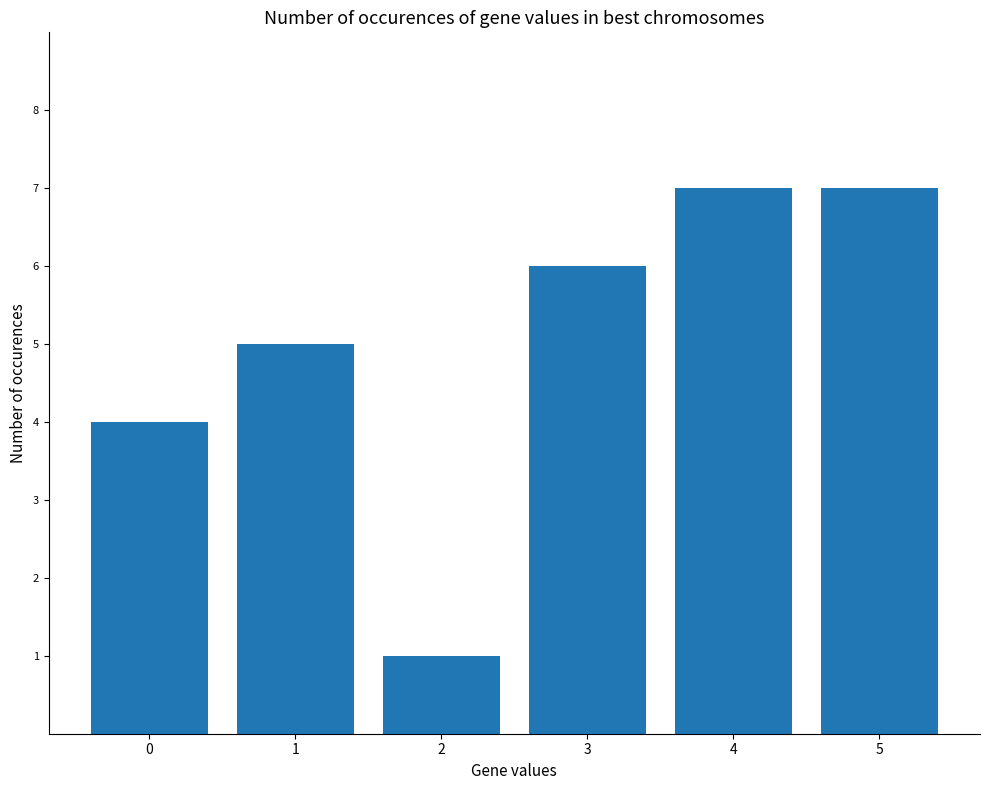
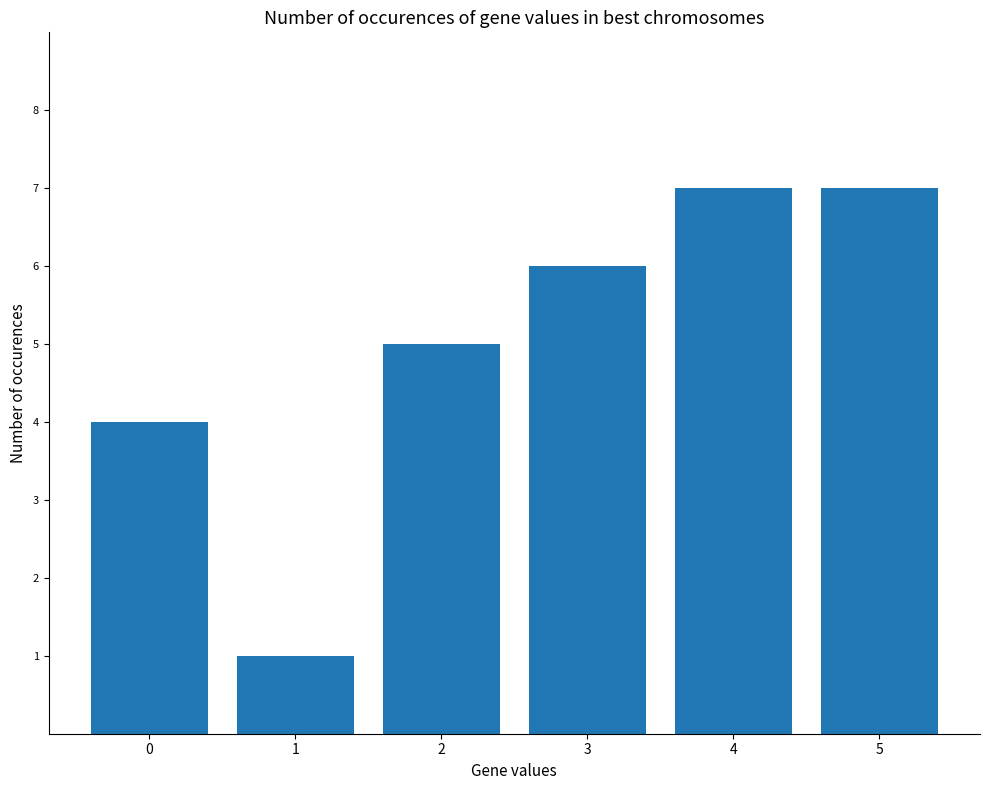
1: 5 -> 1
2: 1 -> 5
